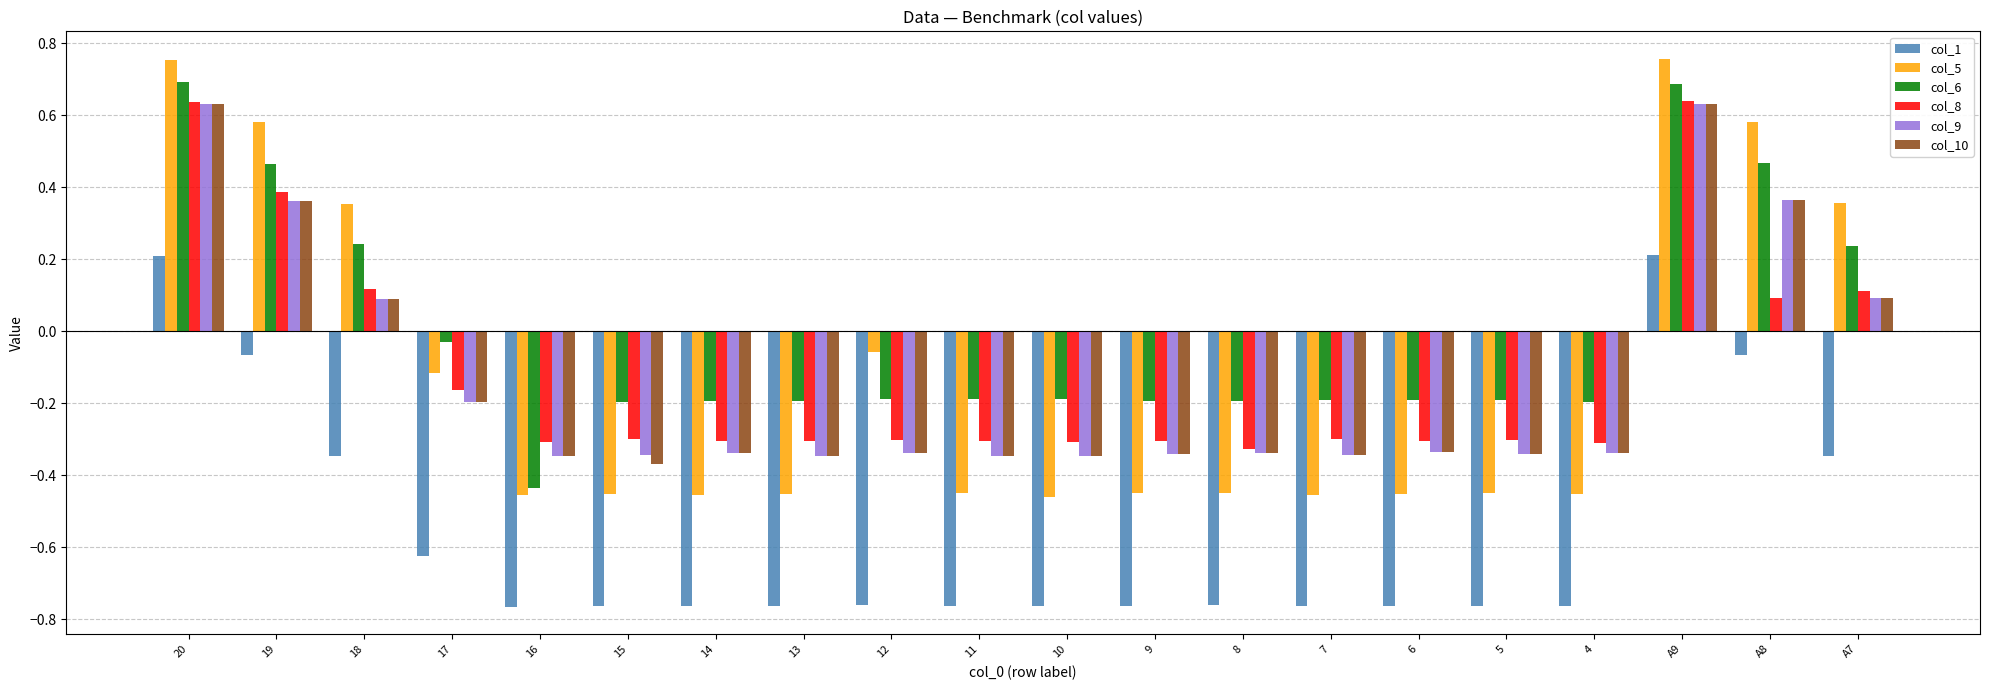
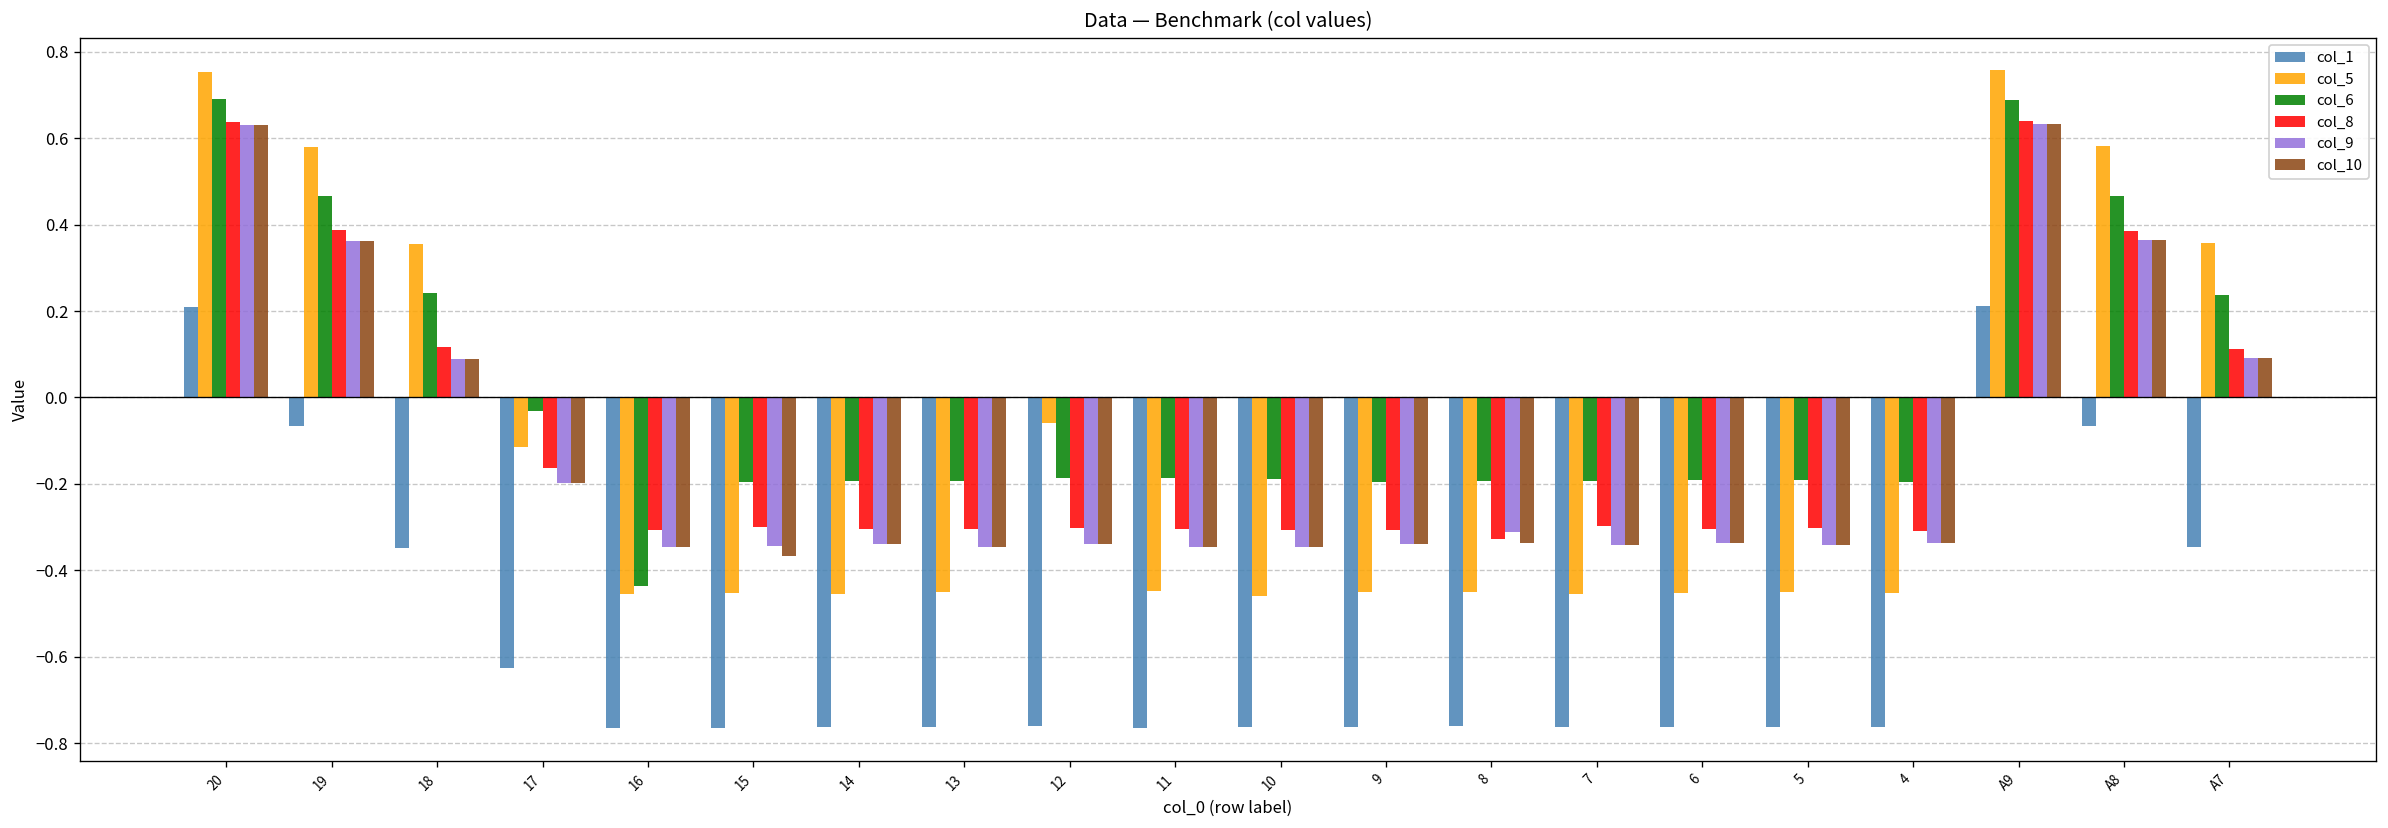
col_9, 8: -0.34 -> -0.31
col_8, A8: 0.09 -> 0.38
